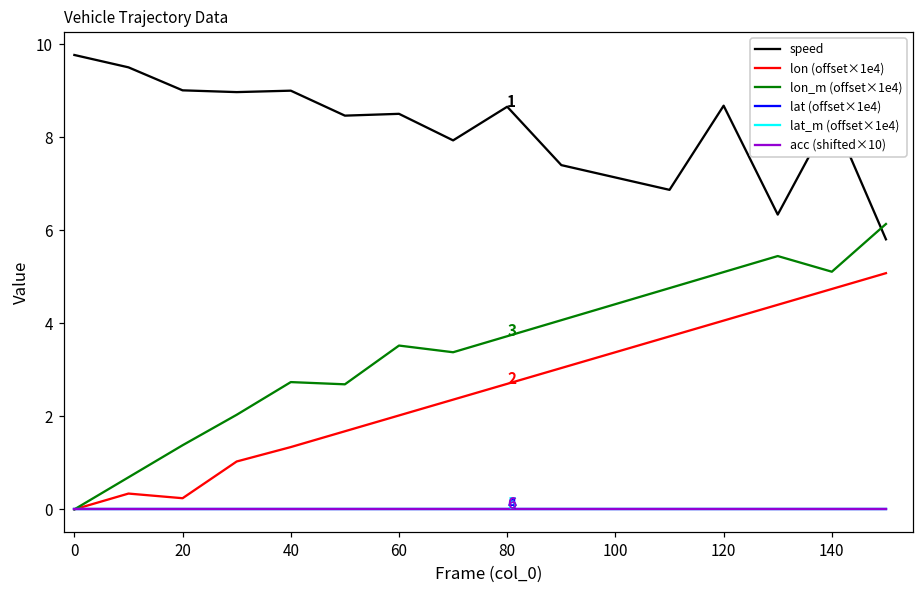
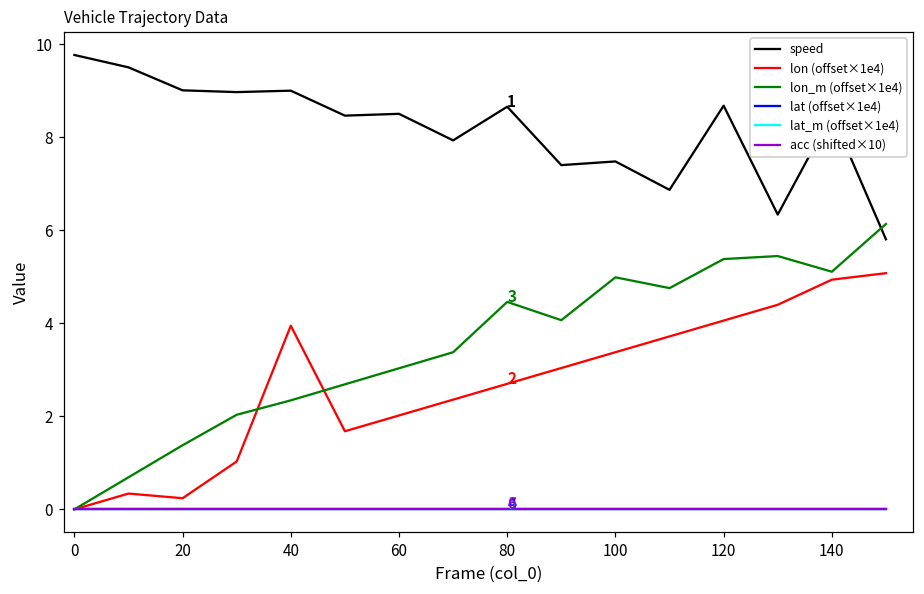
lon (offset×1e4), 40: 1.3 -> 3.9
lon_m (offset×1e4), 40: 2.7 -> 2.3
lon_m (offset×1e4), 60: 3.5 -> 3.0
lon_m (offset×1e4), 80: 3.7 -> 4.5
speed, 100: 7.1 -> 7.5
lon_m (offset×1e4), 100: 4.4 -> 5.0
lon_m (offset×1e4), 120: 5.1 -> 5.4
lon (offset×1e4), 140: 4.7 -> 4.9
